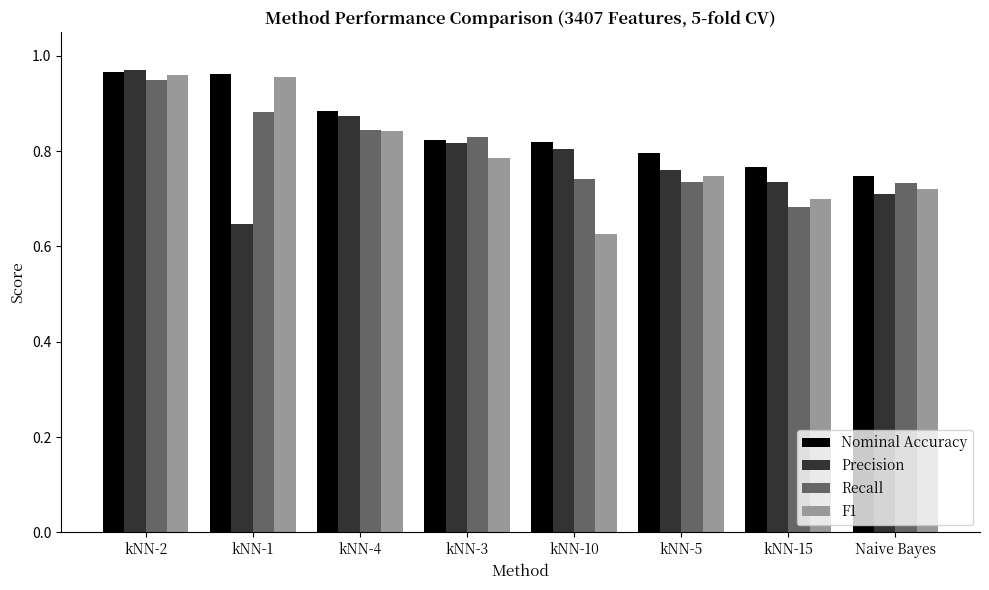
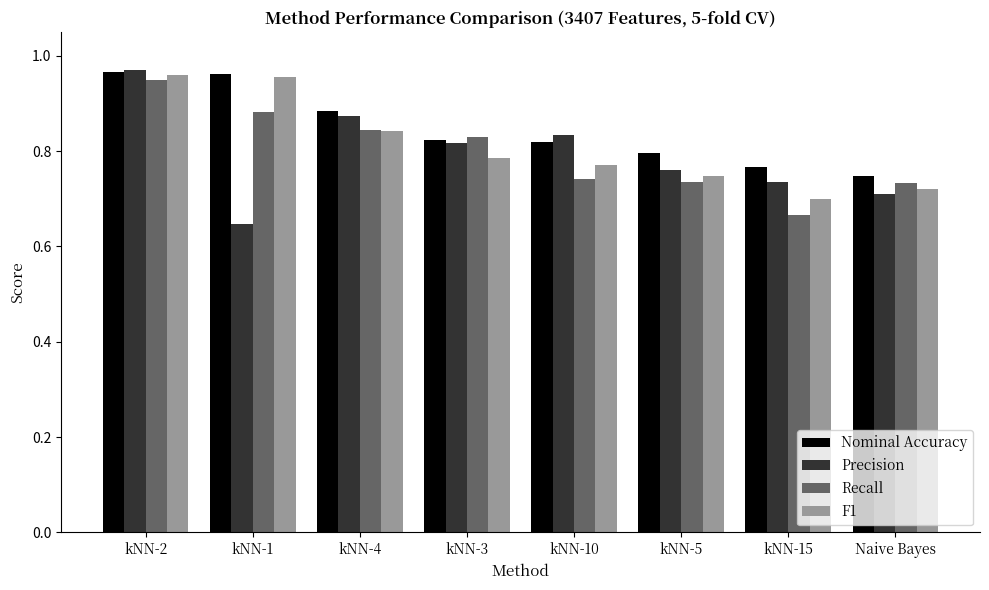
Precision, kNN-10: 0.80 -> 0.83
F1, kNN-10: 0.63 -> 0.77
Recall, kNN-15: 0.68 -> 0.67
